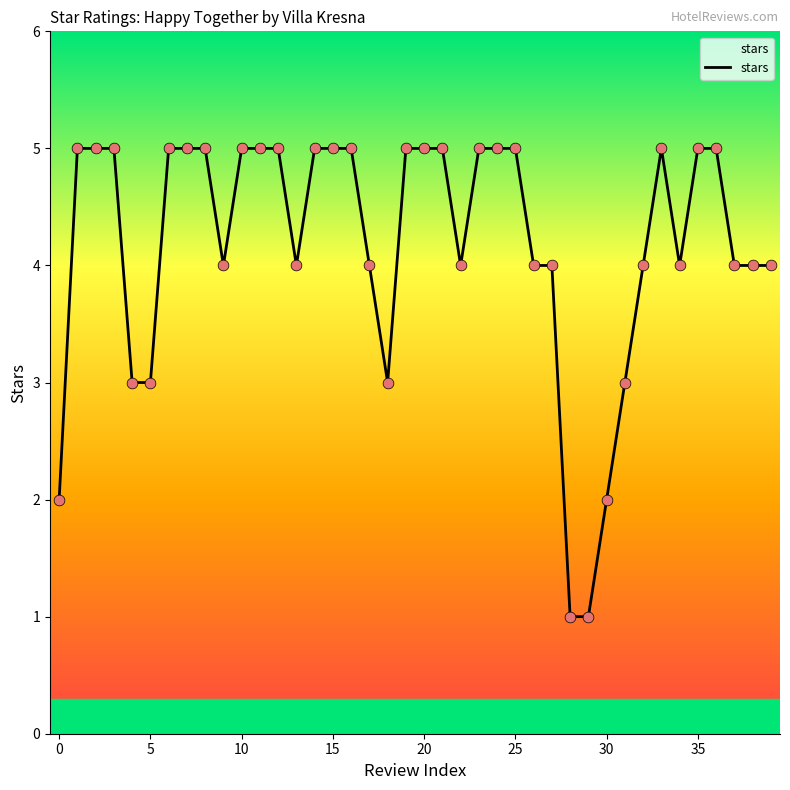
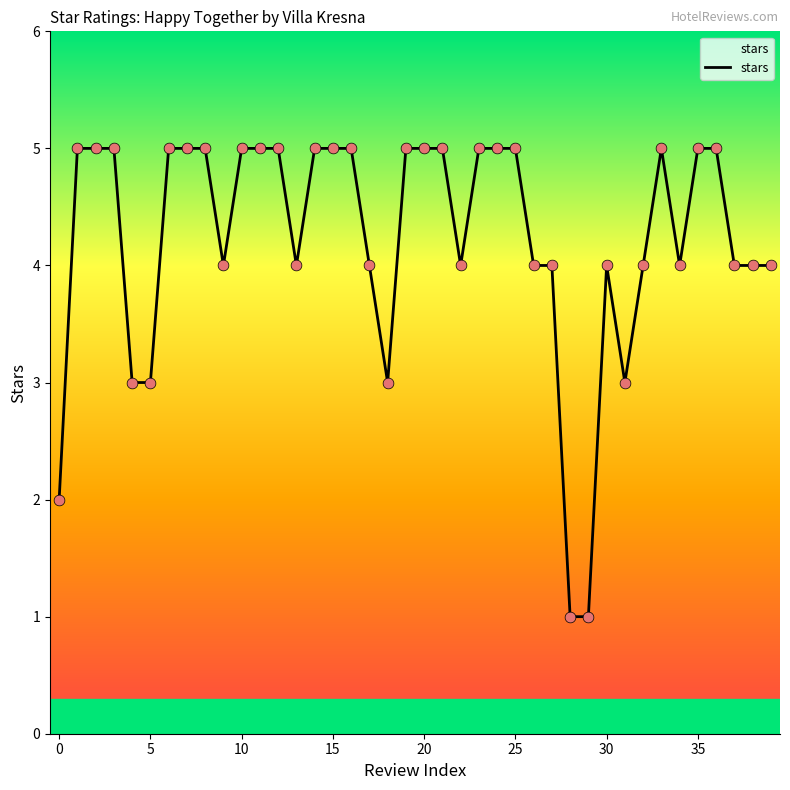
30: 2 -> 4
